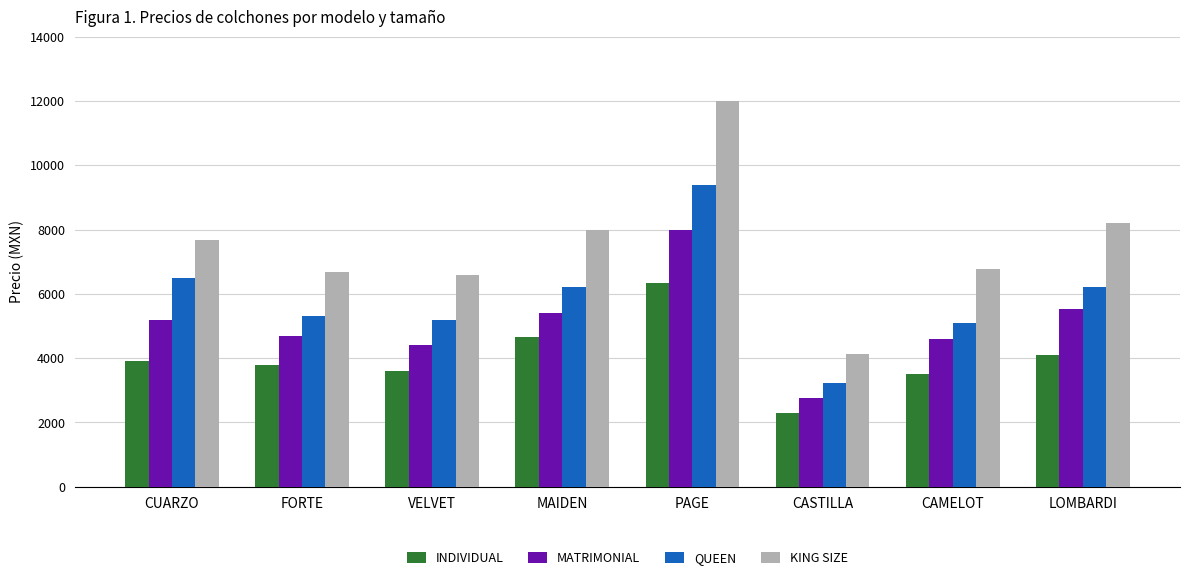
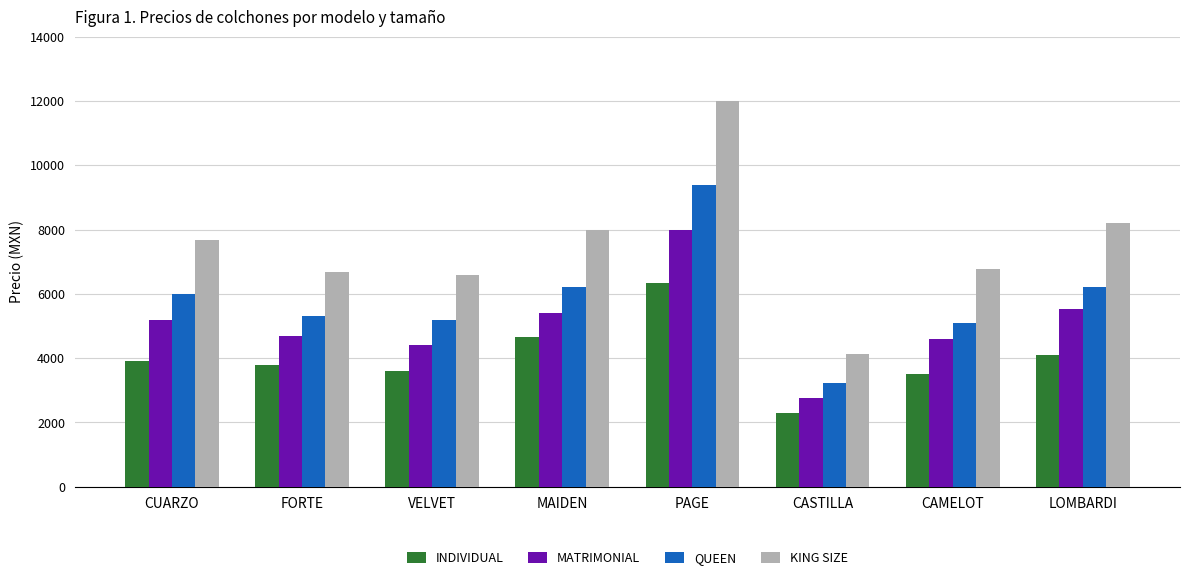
QUEEN, CUARZO: 6500 -> 6000
